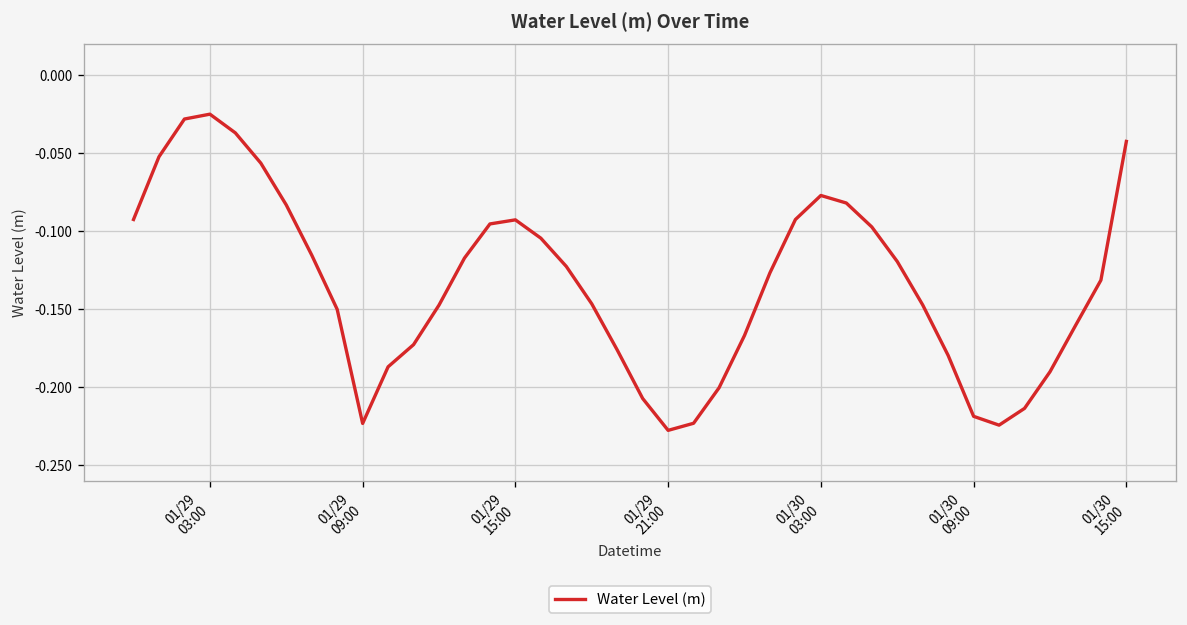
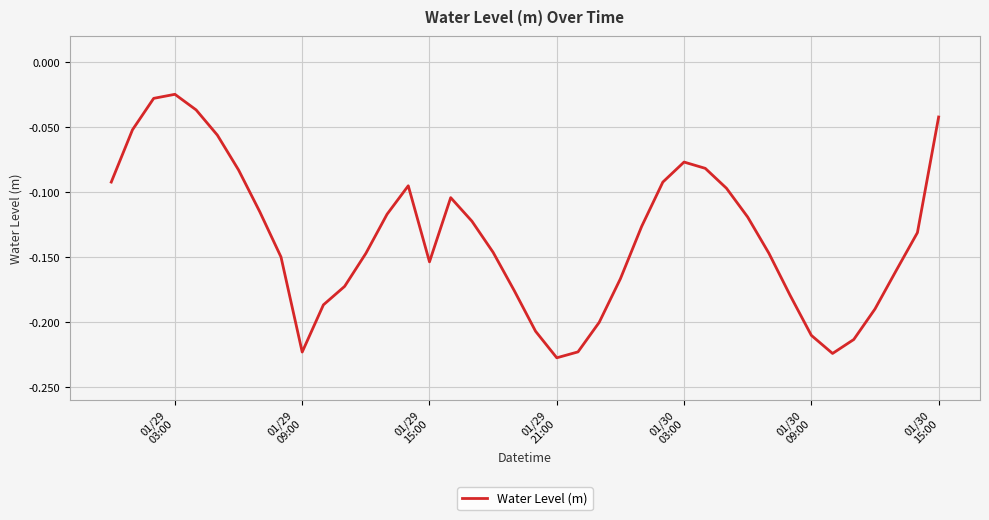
01/29 15:00: -0.093 -> -0.154
01/30 09:00: -0.219 -> -0.210
